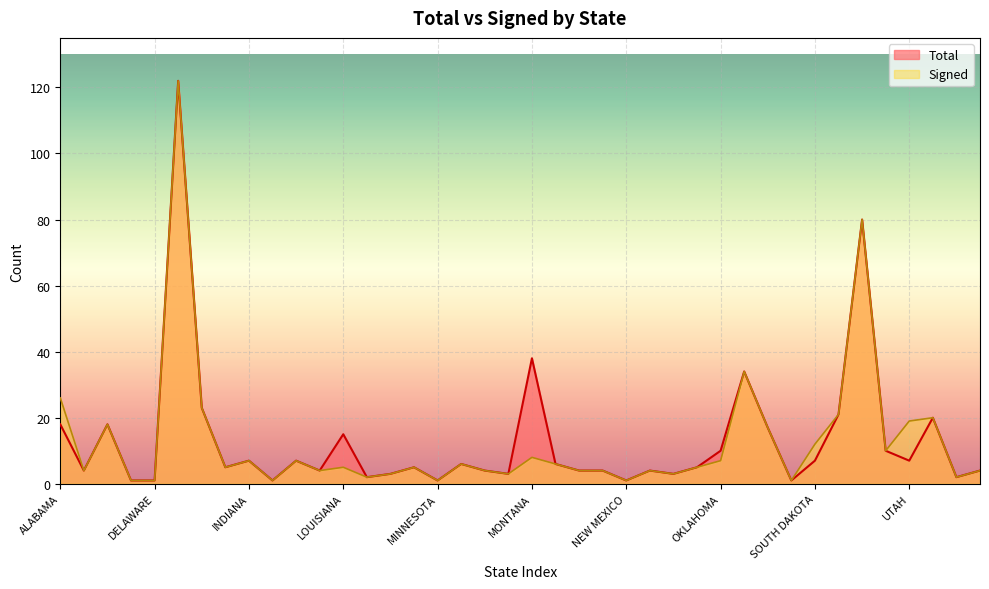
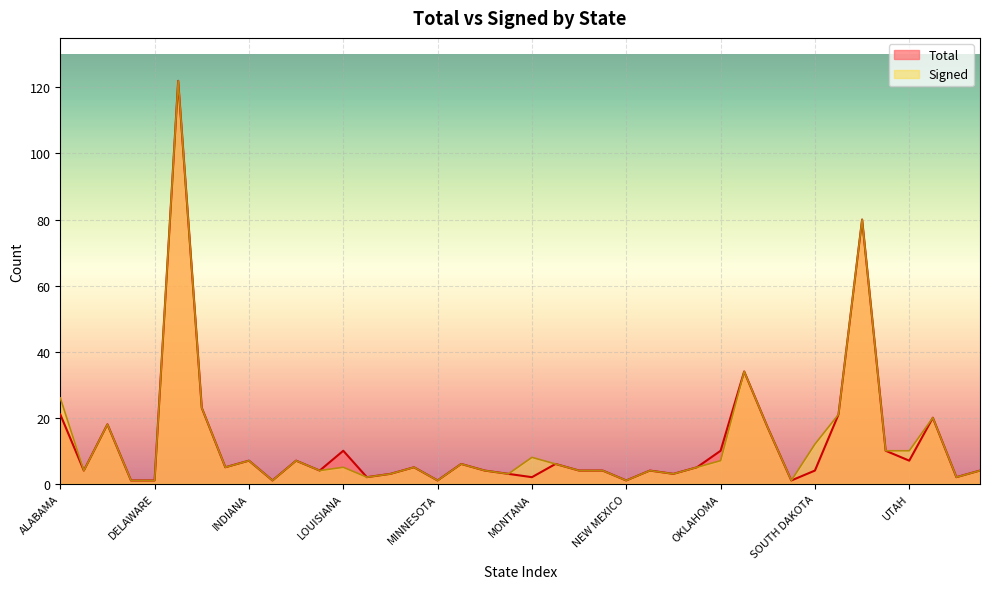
Total, ALABAMA: 18 -> 21
Total, LOUISIANA: 15 -> 10
Total, MONTANA: 38 -> 2
Total, SOUTH DAKOTA: 7 -> 4
Signed, UTAH: 19 -> 10
